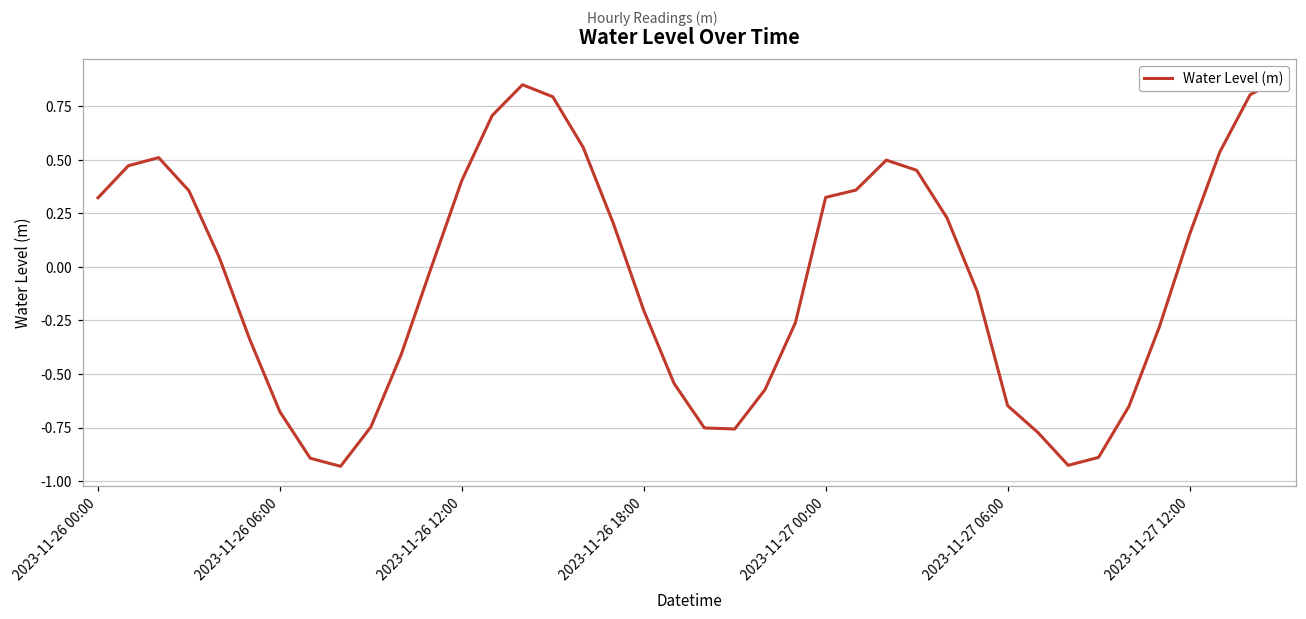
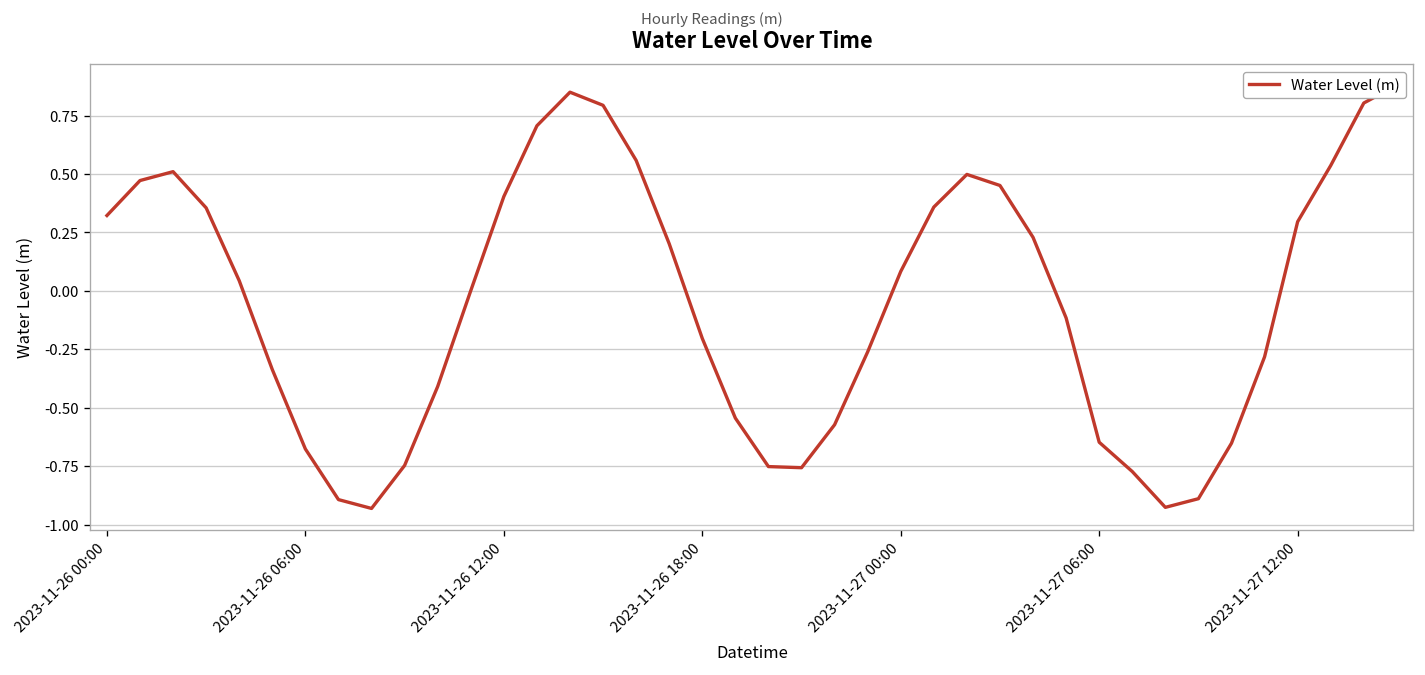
2023-11-27 00:00: 0.32 -> 0.08
2023-11-27 12:00: 0.15 -> 0.30
